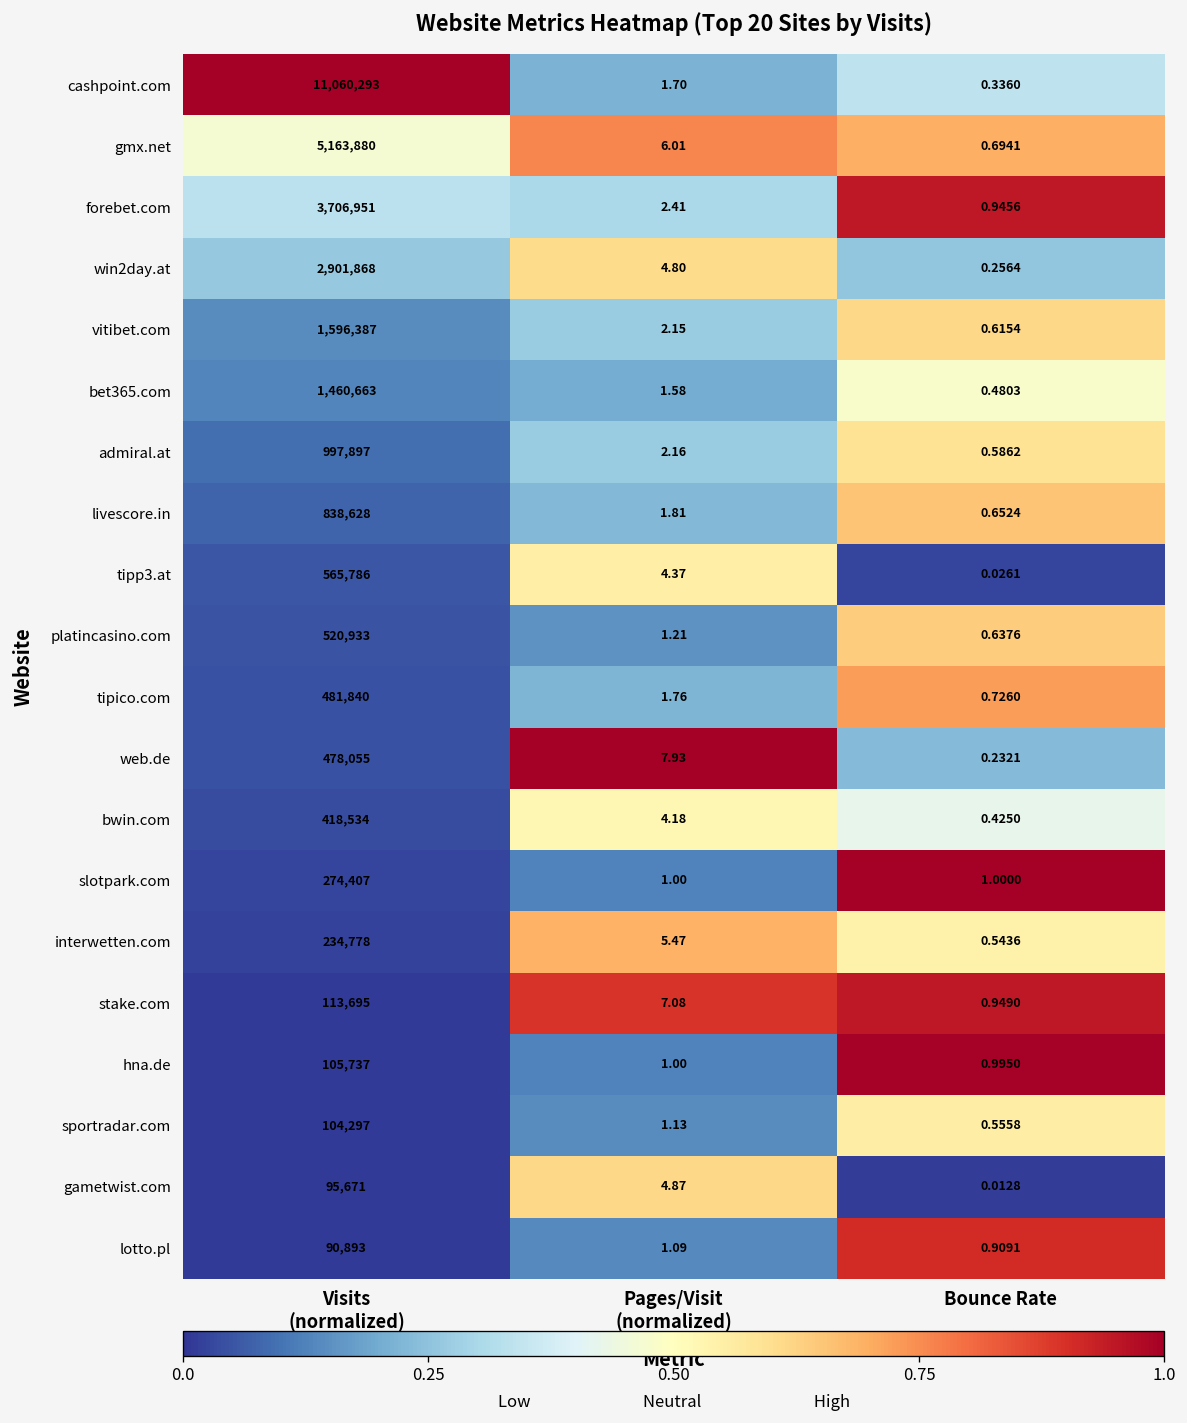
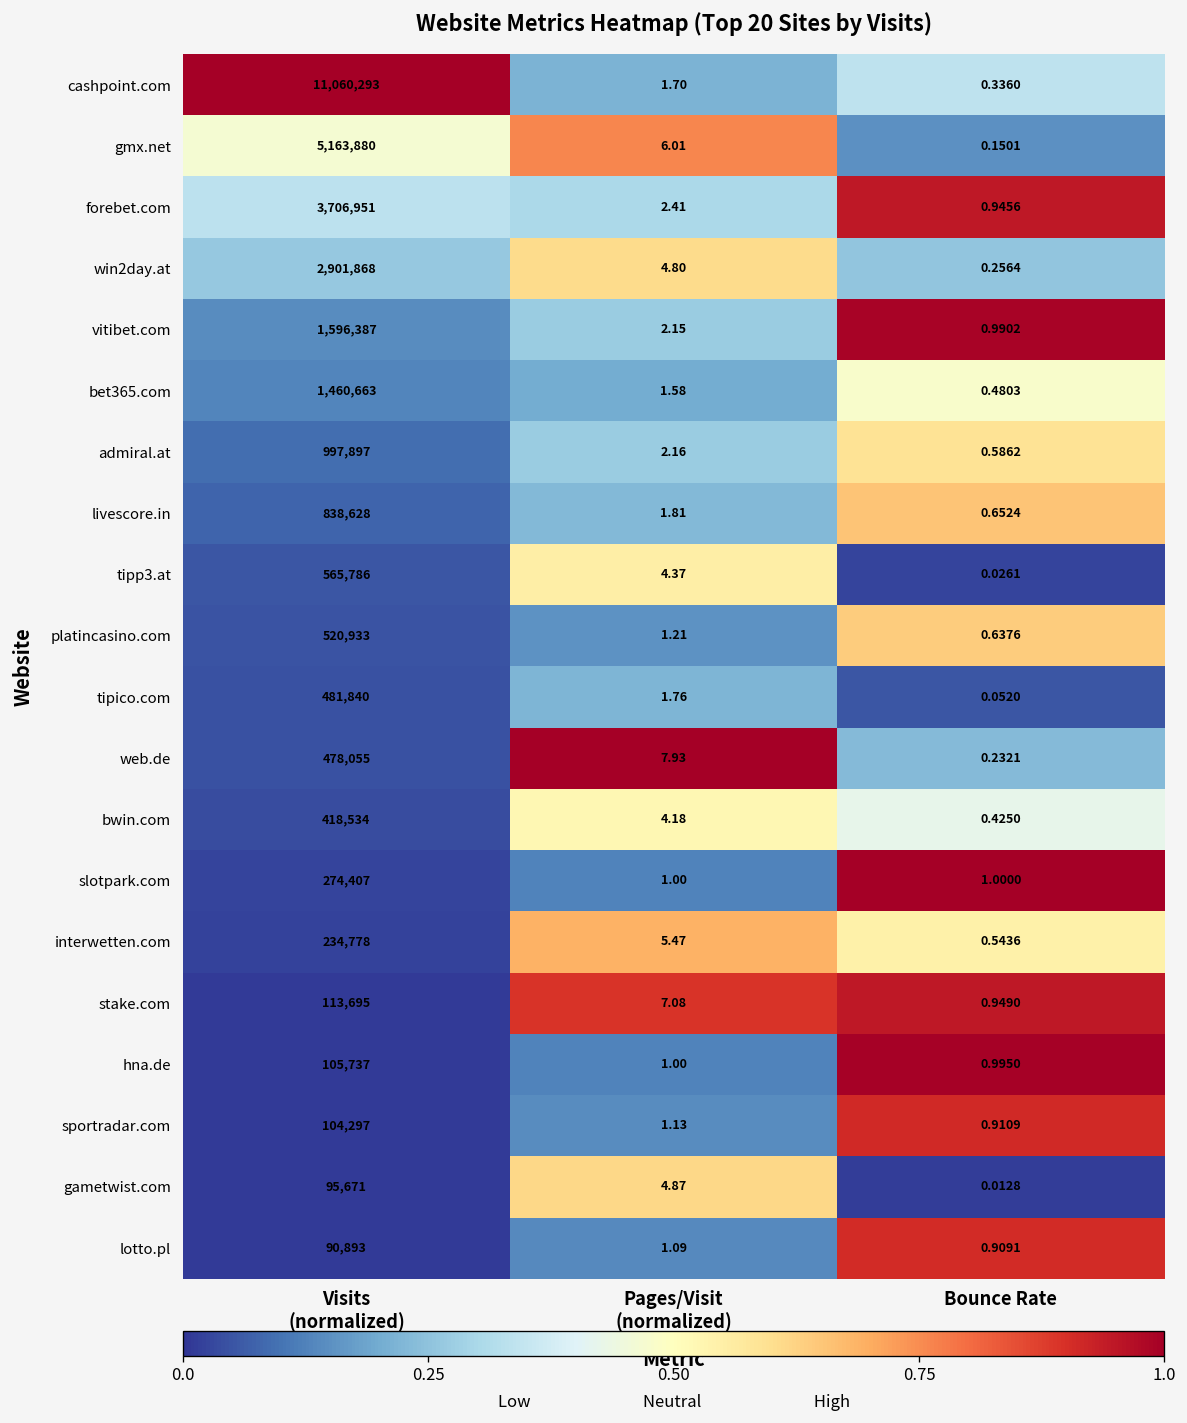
gmx.net, Bounce Rate: 0.6941 -> 0.1501
vitibet.com, Bounce Rate: 0.6154 -> 0.9902
tipico.com, Bounce Rate: 0.7260 -> 0.0520
sportradar.com, Bounce Rate: 0.5558 -> 0.9109
